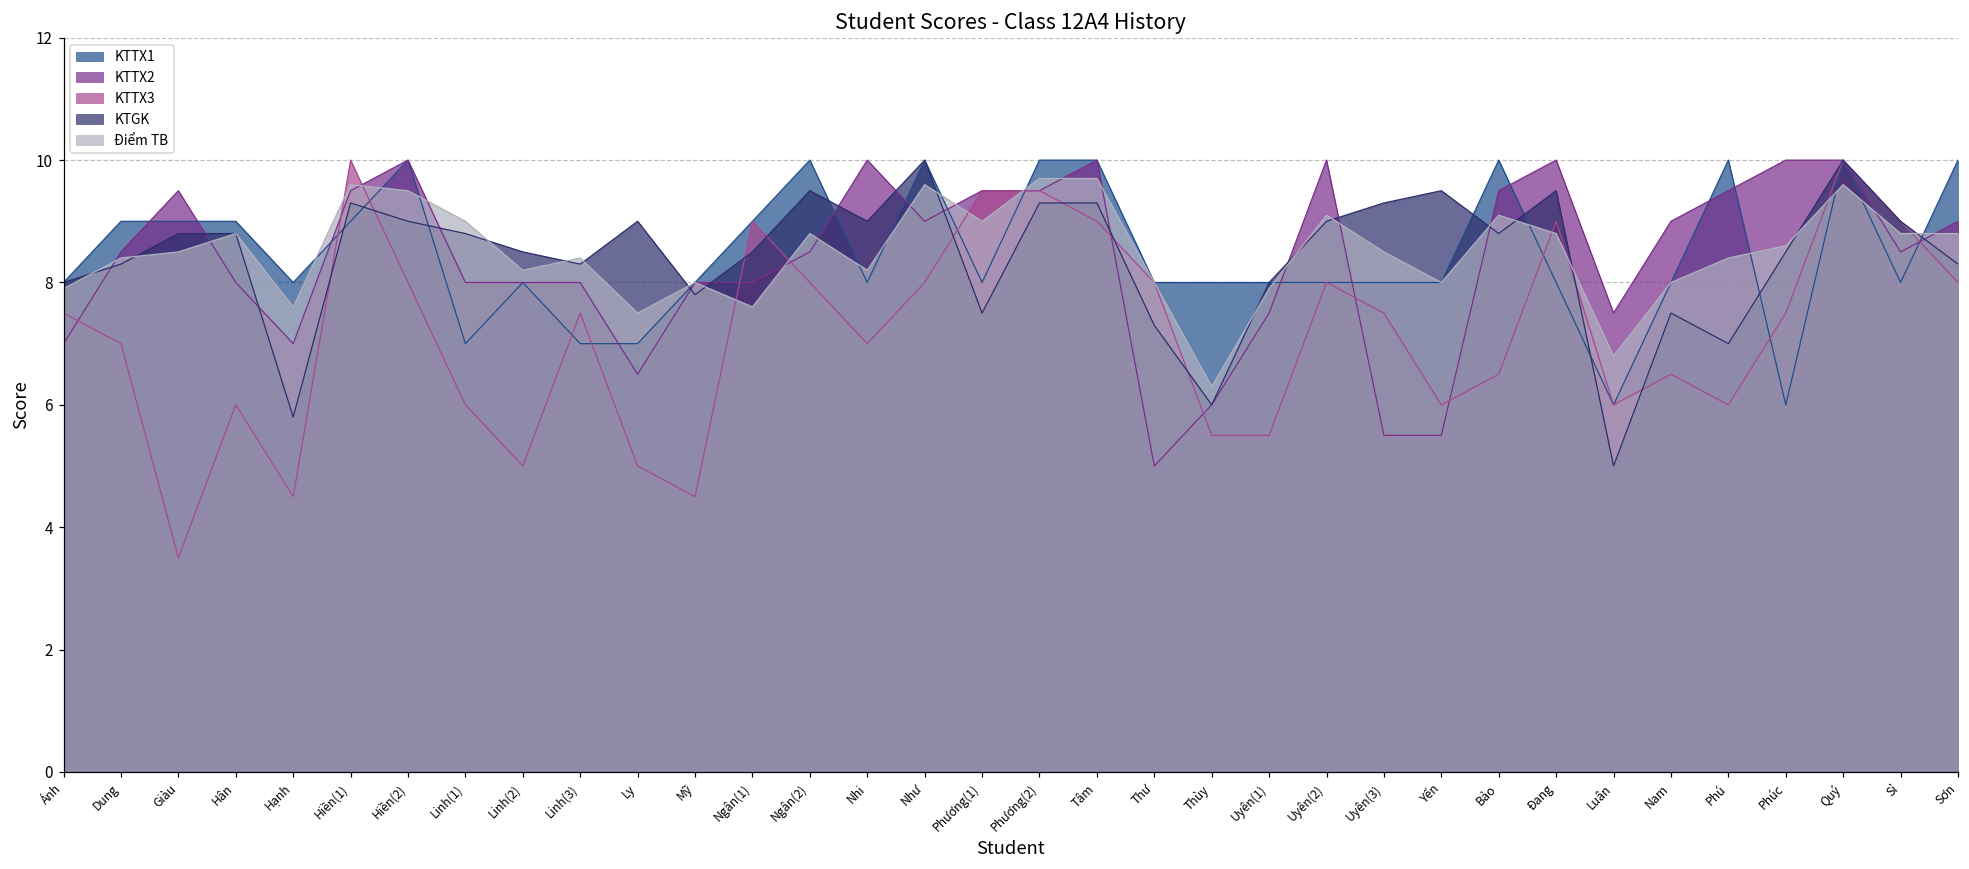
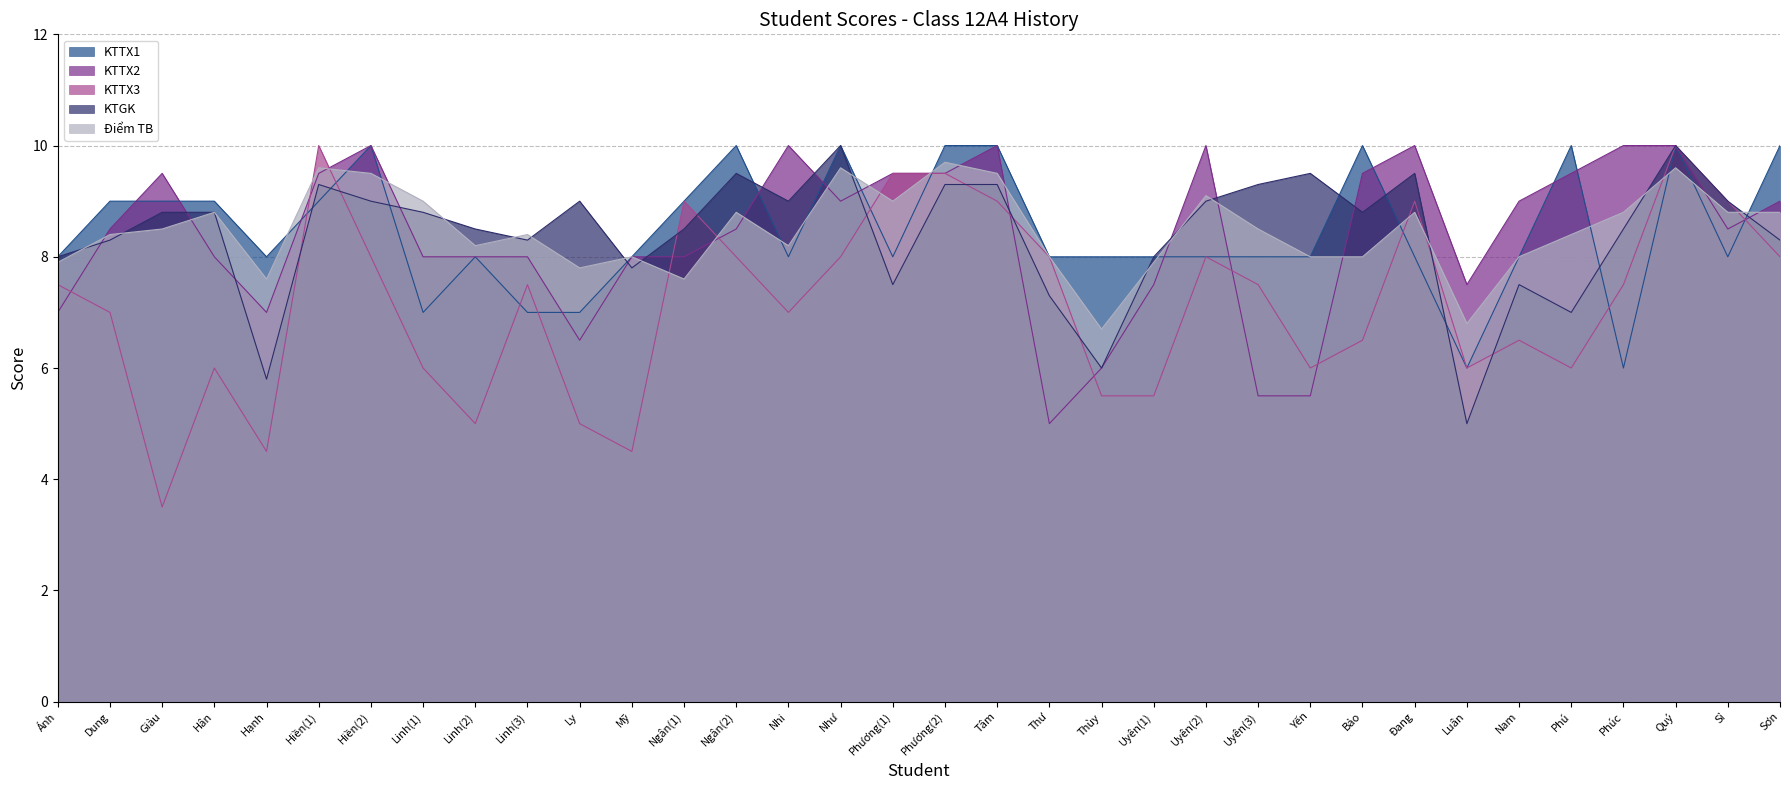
Điểm TB, Ly: 7.5 -> 7.8
Điểm TB, Tâm: 9.7 -> 9.5
Điểm TB, Thùy: 6.3 -> 6.7
Điểm TB, Bảo: 9.1 -> 8.0
Điểm TB, Phúc: 8.6 -> 8.8
